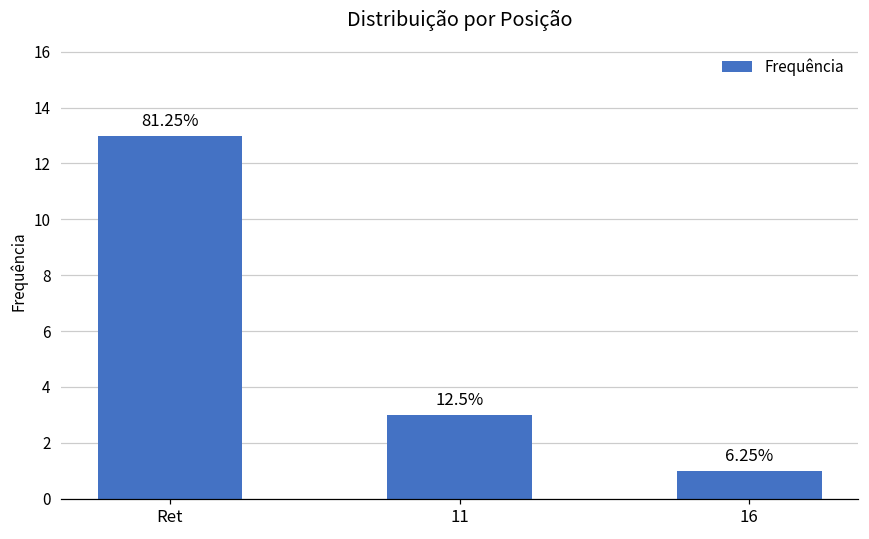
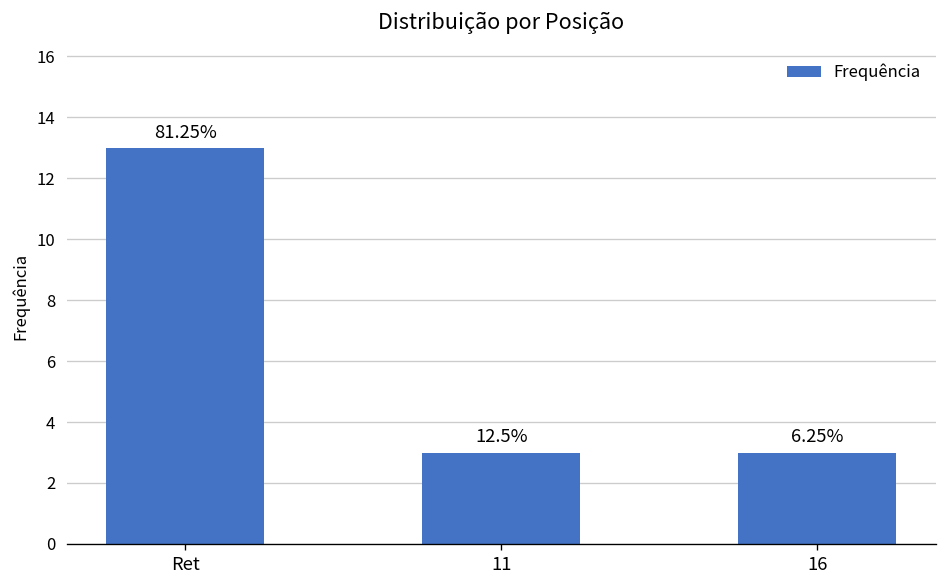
16: 1 -> 3
